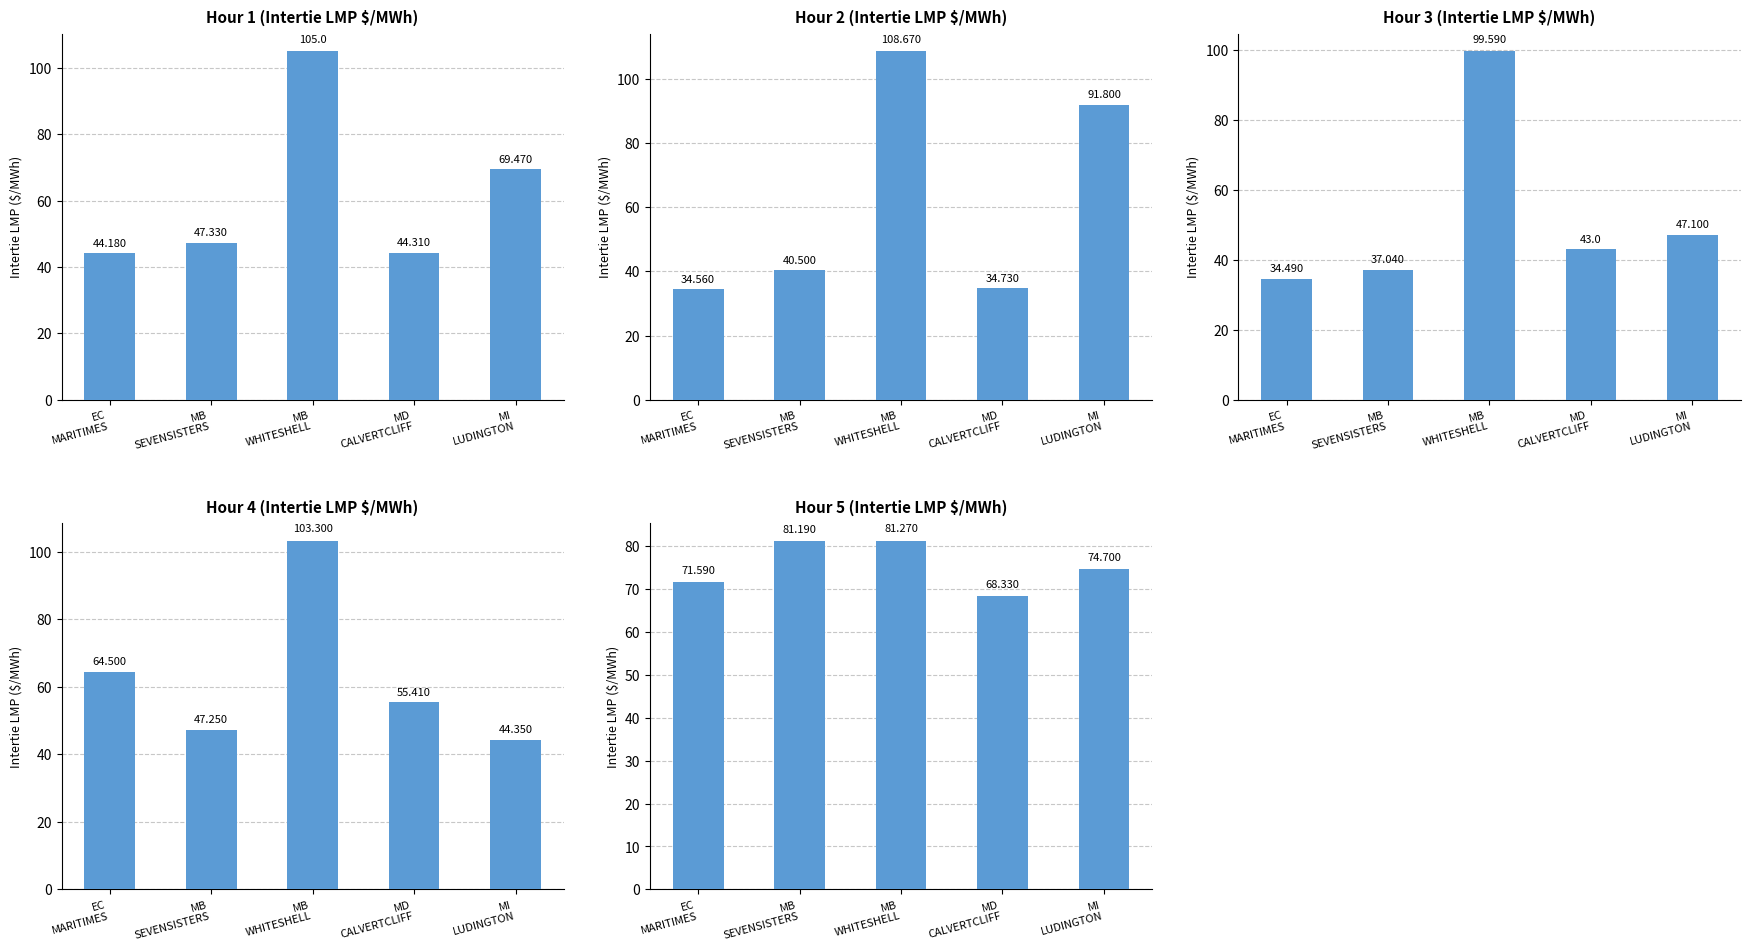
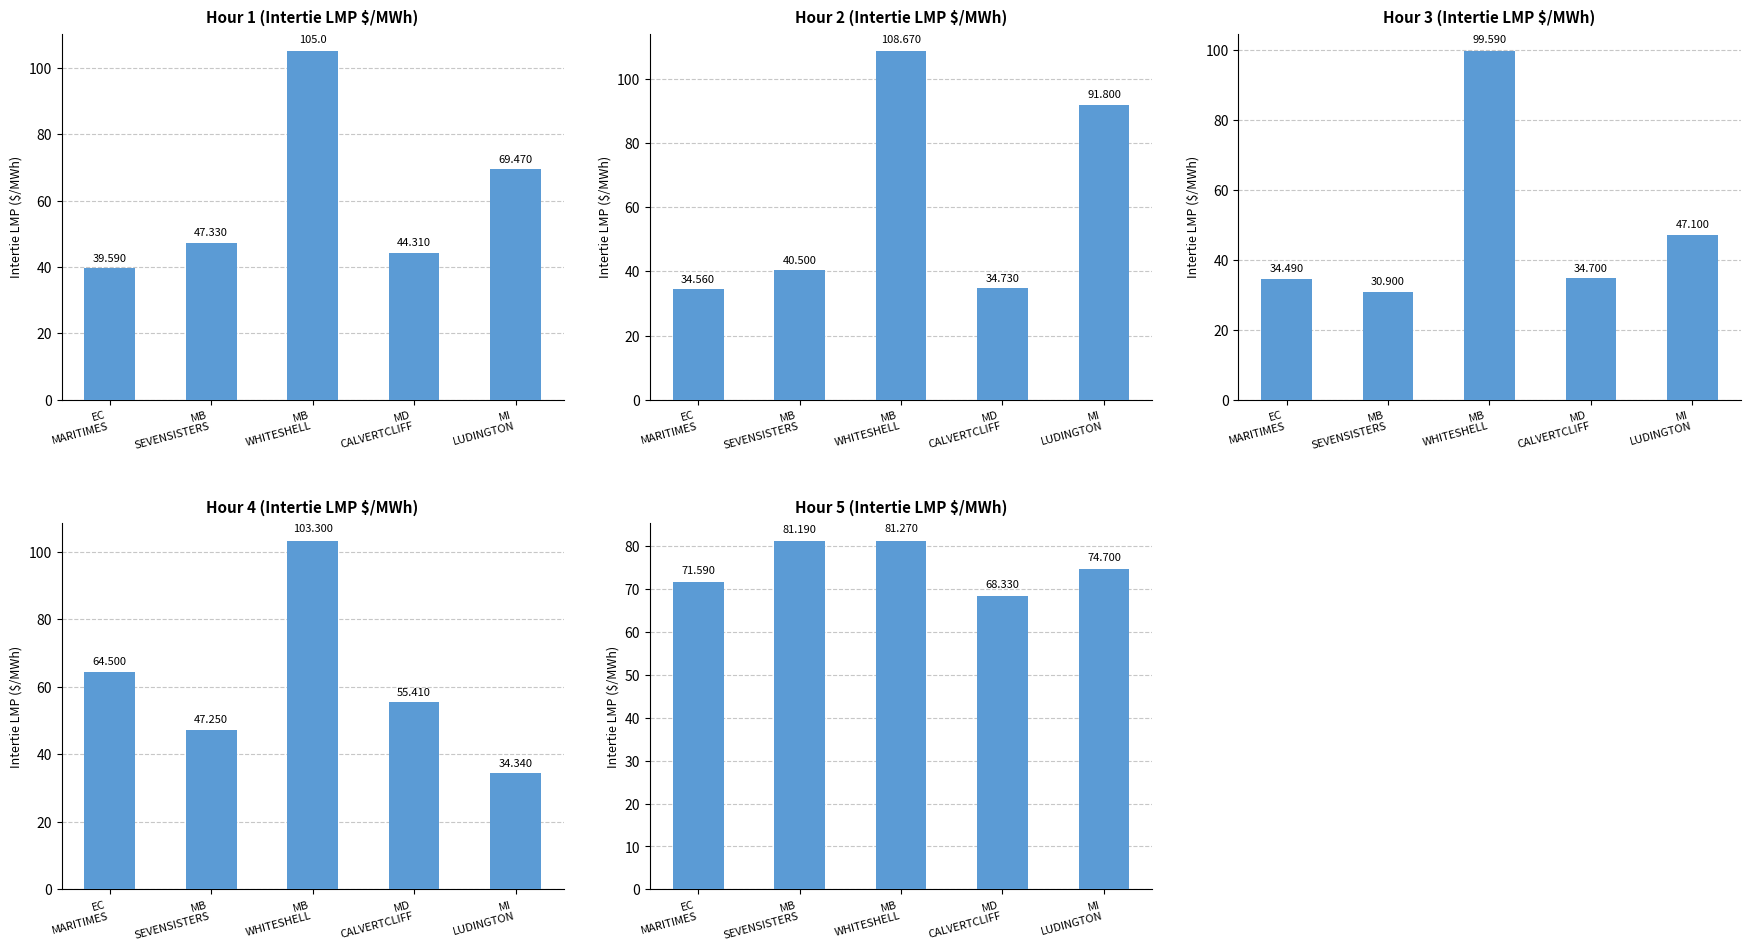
Hour 1 (Intertie LMP $/MWh), EC MARITIMES: 44.180 -> 39.590
Hour 3 (Intertie LMP $/MWh), MB SEVENSISTERS: 37.040 -> 30.900
Hour 3 (Intertie LMP $/MWh), MD CALVERTCLIFF: 43.0 -> 34.700
Hour 4 (Intertie LMP $/MWh), MI LUDINGTON: 44.350 -> 34.340
